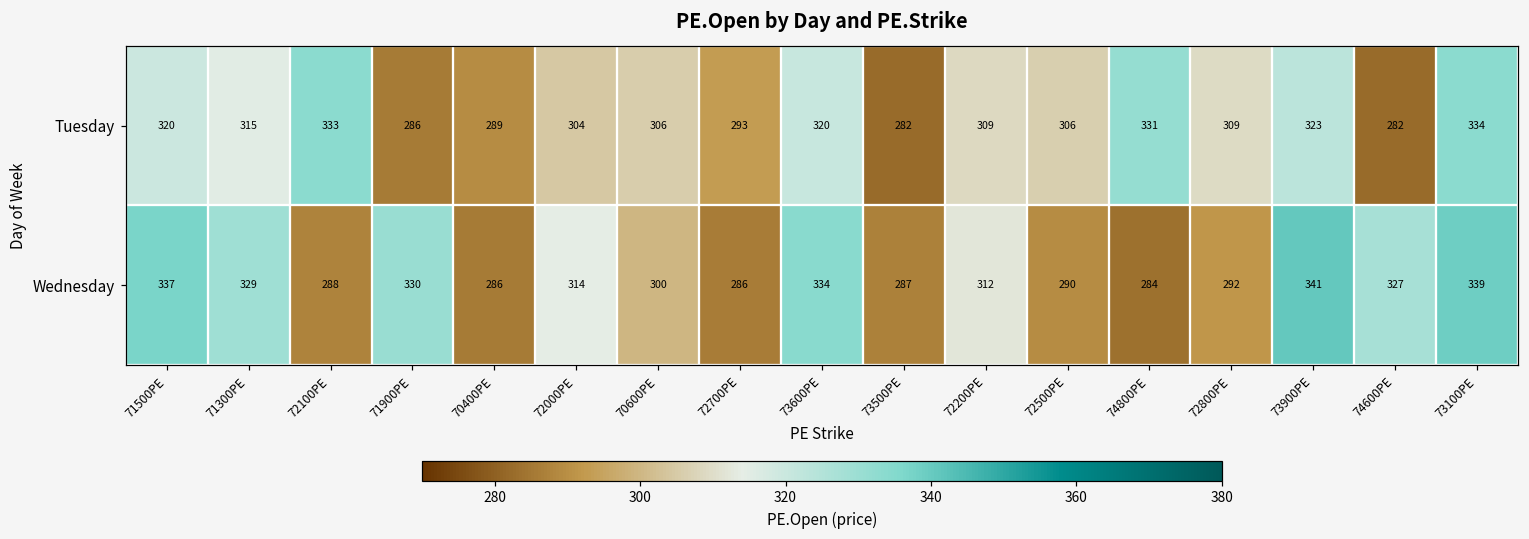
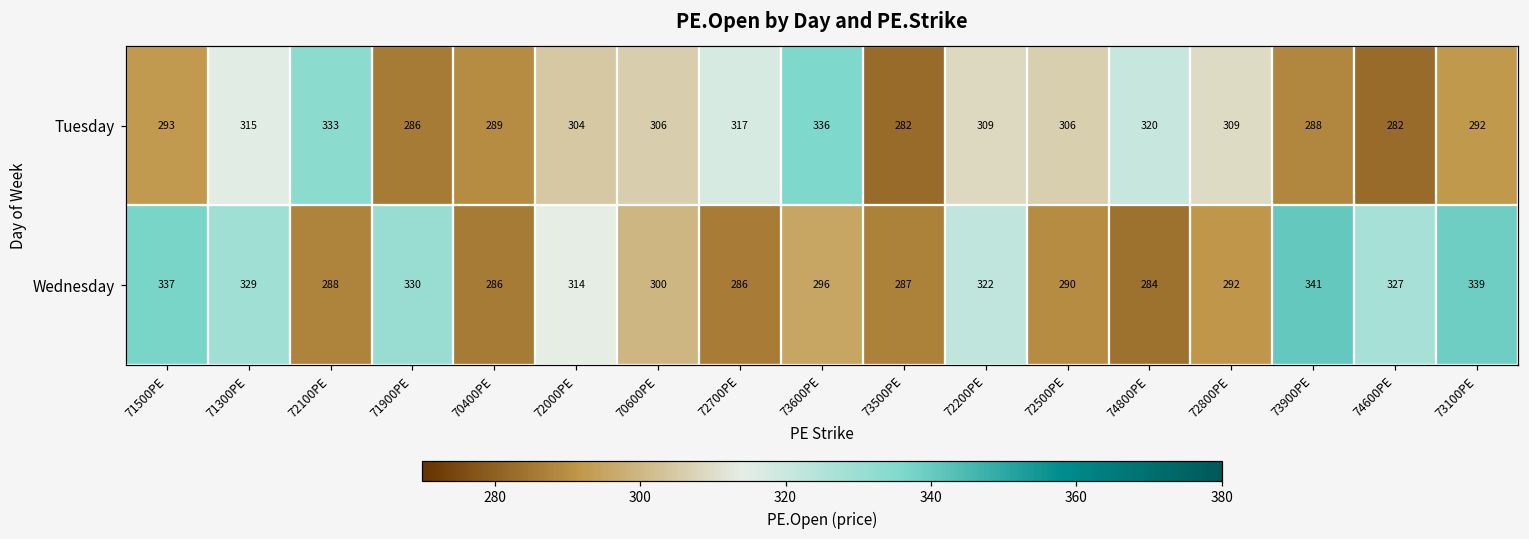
Tuesday, 71500PE: 320 -> 293
Tuesday, 72700PE: 293 -> 317
Tuesday, 73600PE: 320 -> 336
Tuesday, 74800PE: 331 -> 320
Tuesday, 73900PE: 323 -> 288
Tuesday, 73100PE: 334 -> 292
Wednesday, 73600PE: 334 -> 296
Wednesday, 72200PE: 312 -> 322
